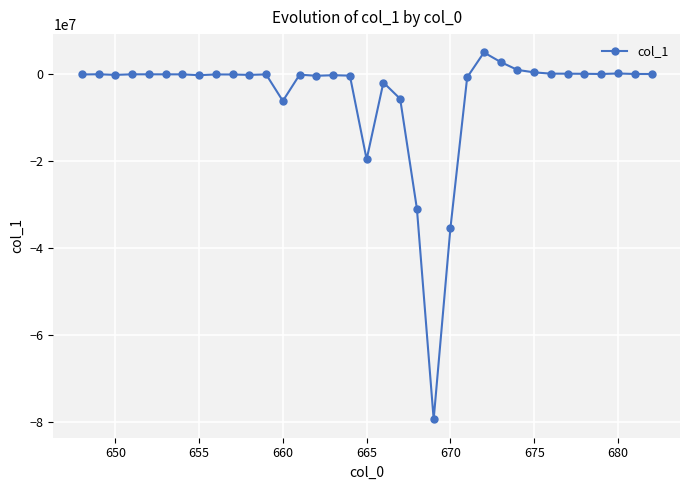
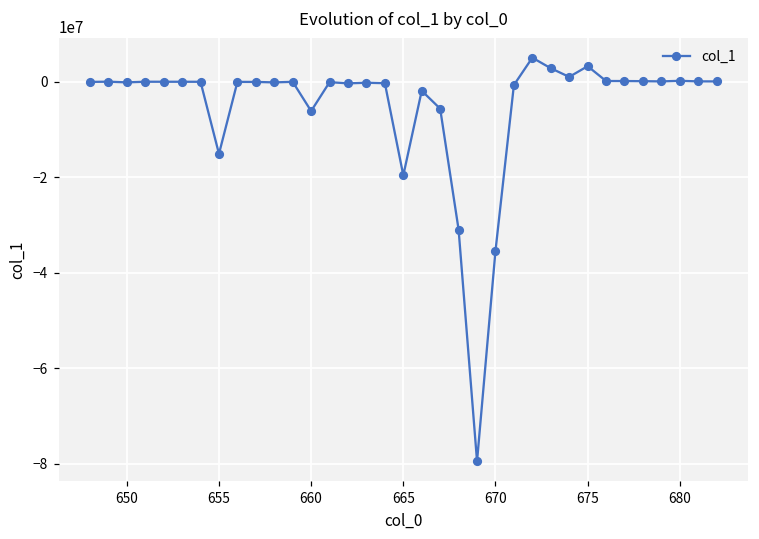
655: 0 -> -15000000
675: 0 -> 3000000
